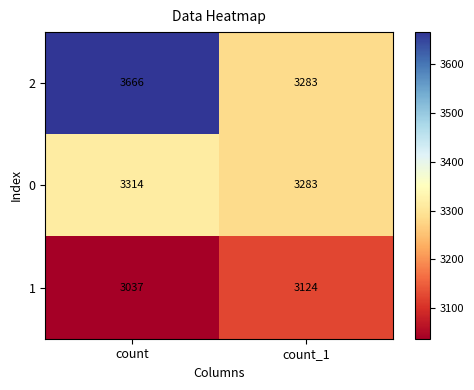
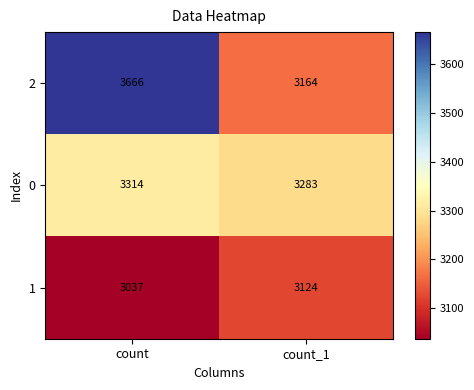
2, count_1: 3283 -> 3164
